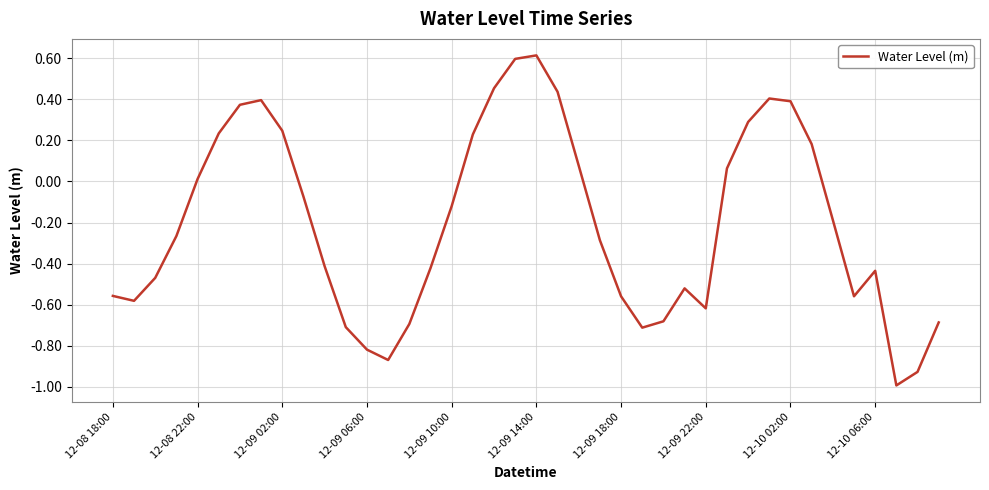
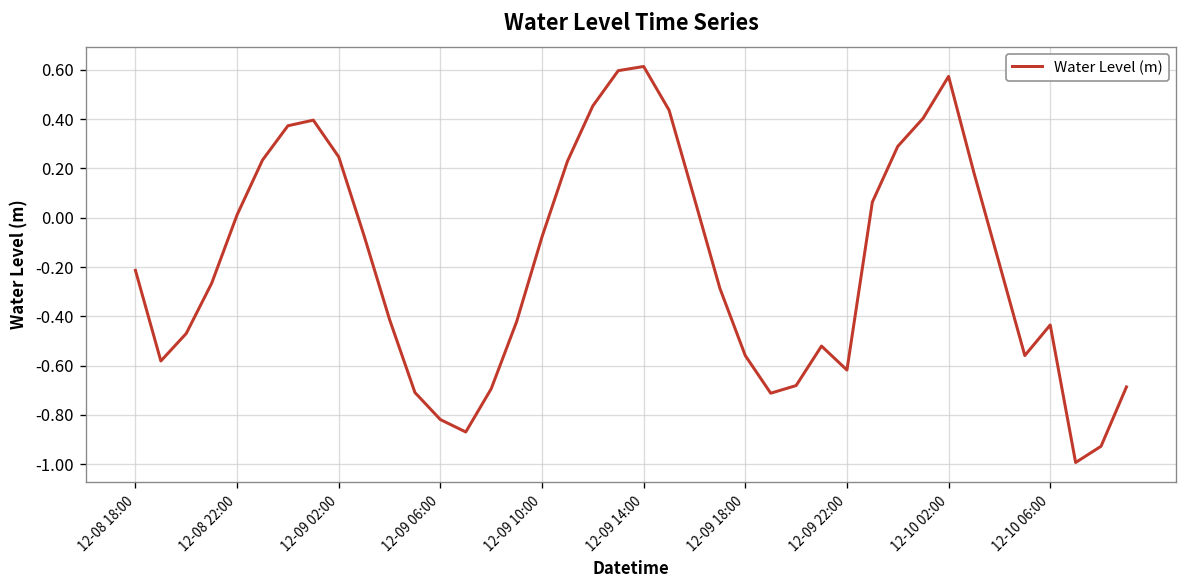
12-08 18:00: -0.56 -> -0.21
12-09 10:00: -0.12 -> -0.08
12-10 02:00: 0.39 -> 0.57
